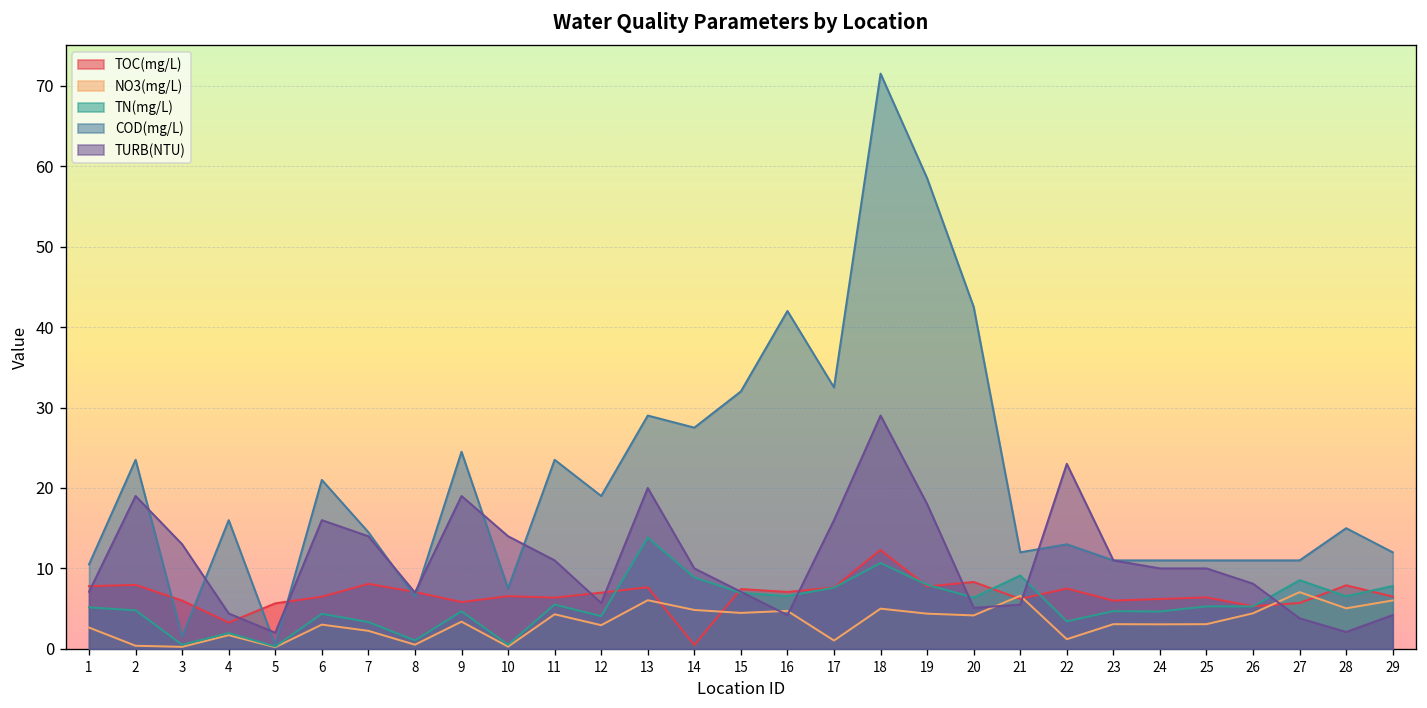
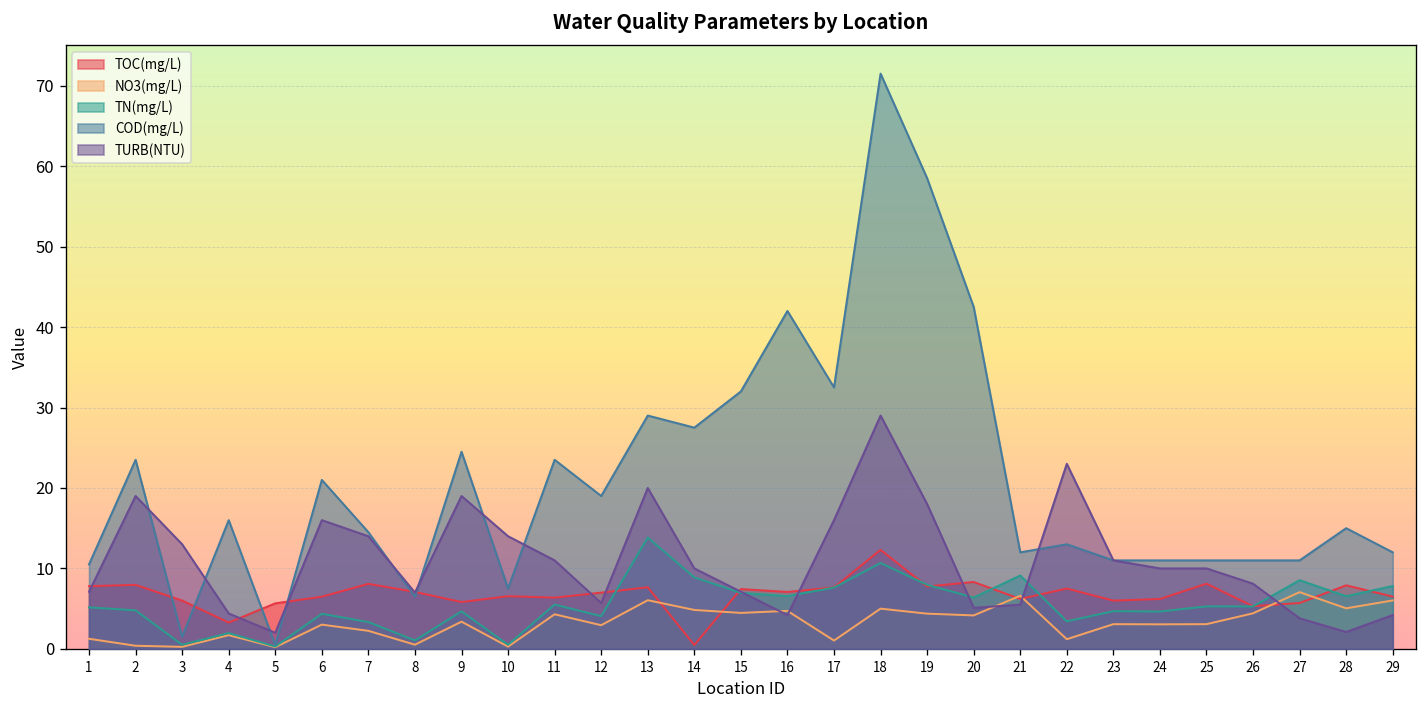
NO3(mg/L), 1: 3 -> 1
TOC(mg/L), 25: 6 -> 8
